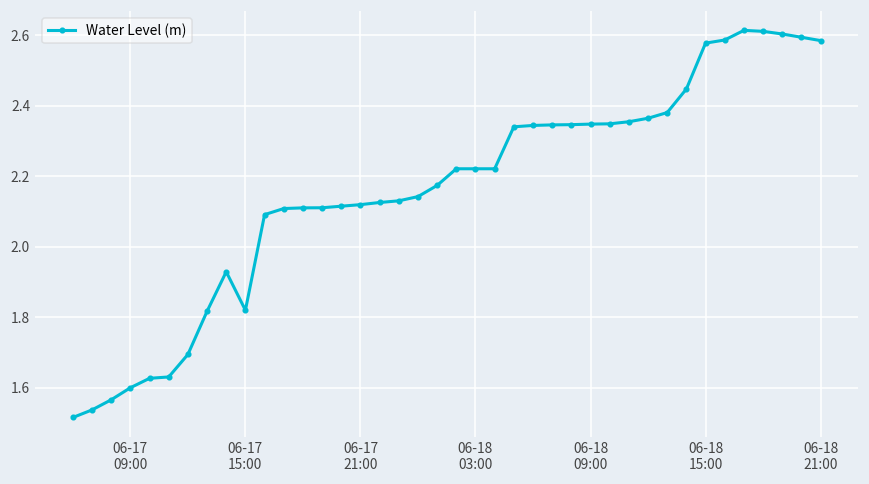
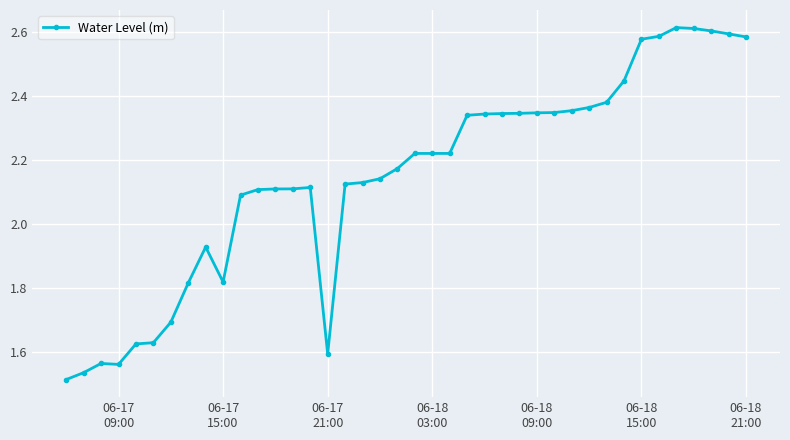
06-17 09:00: 1.60 -> 1.56
06-17 21:00: 2.12 -> 1.60
